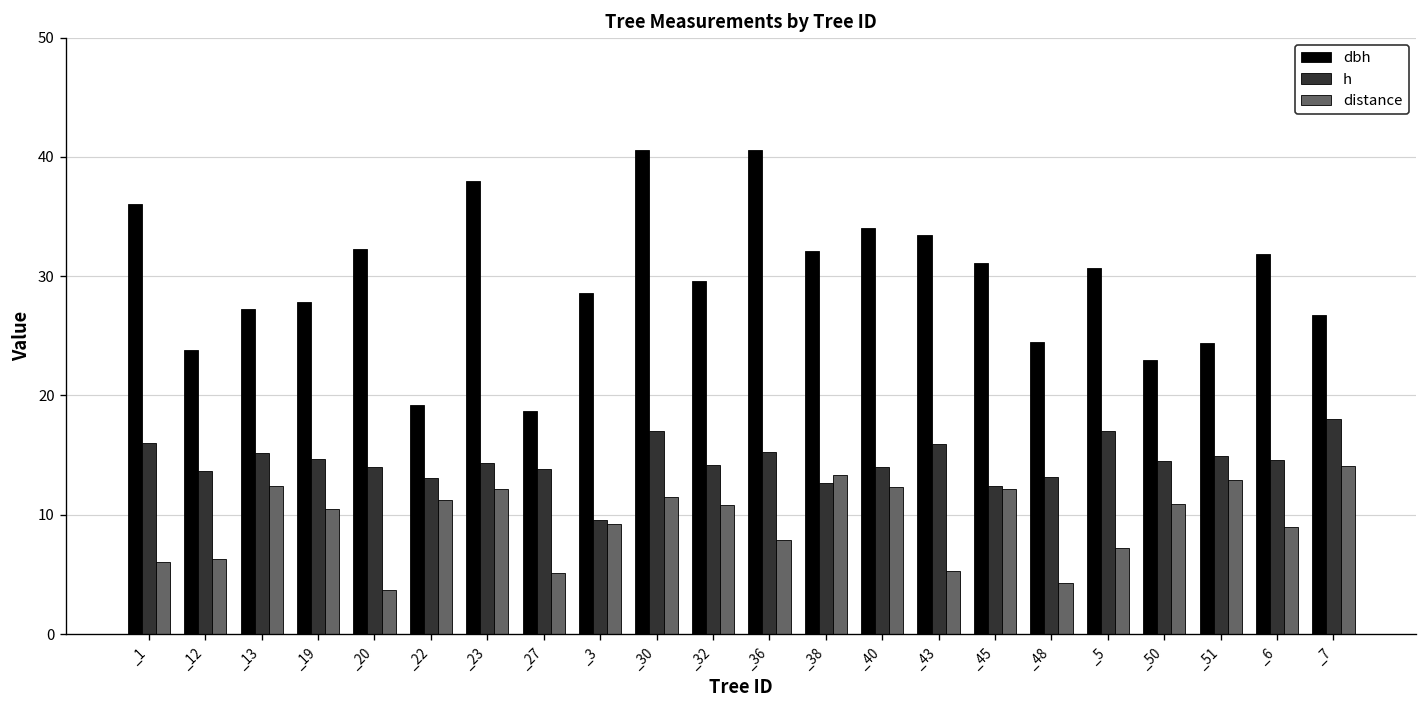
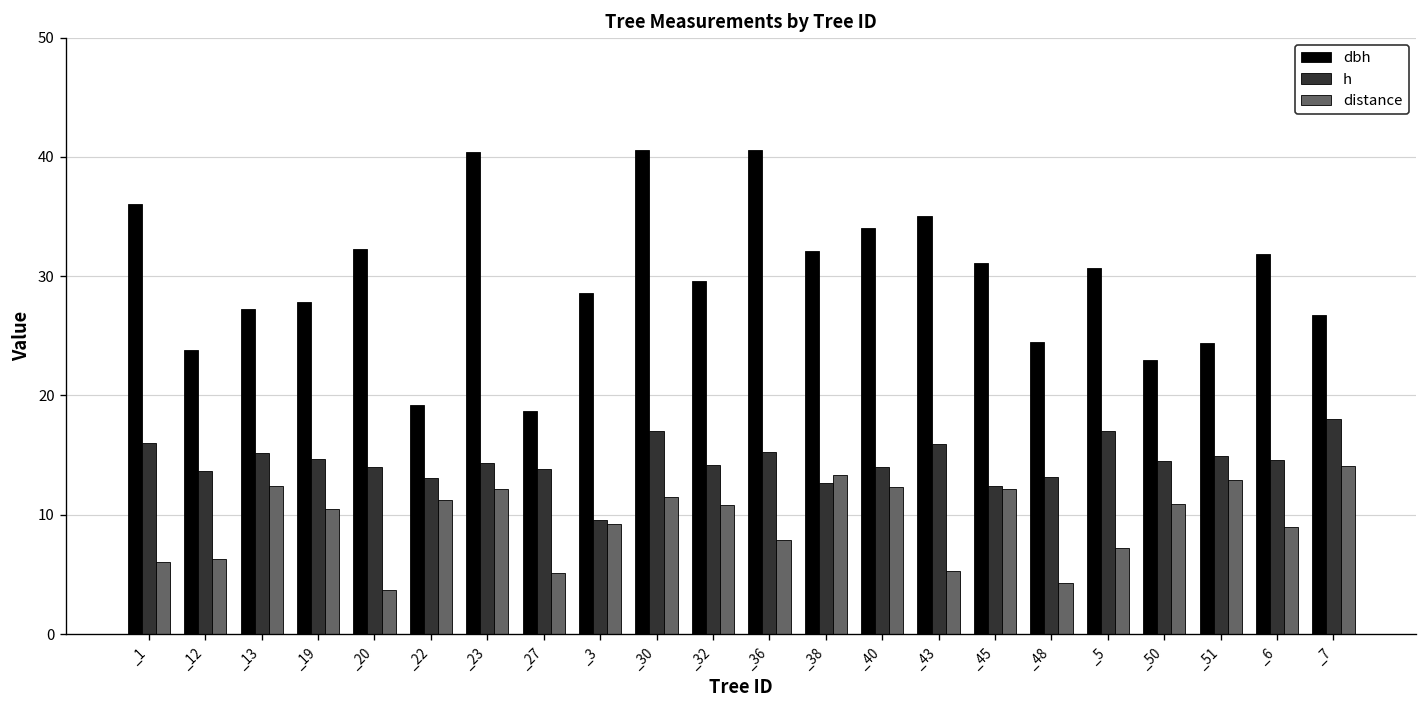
dbh, _23: 38 -> 40
dbh, _43: 33 -> 35
